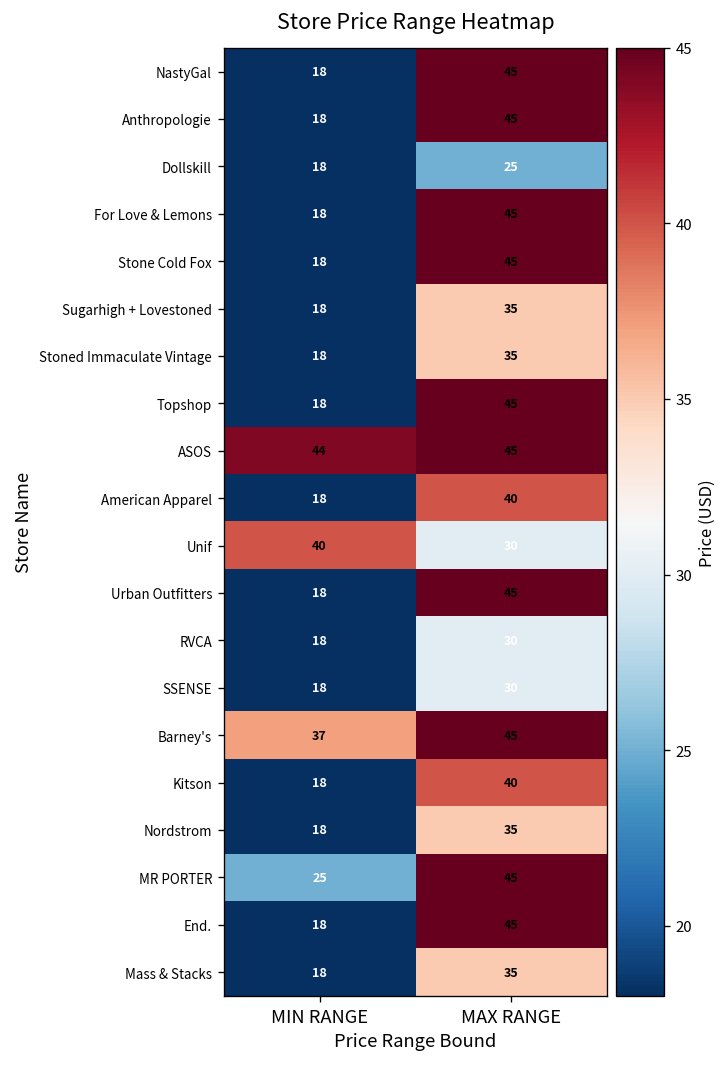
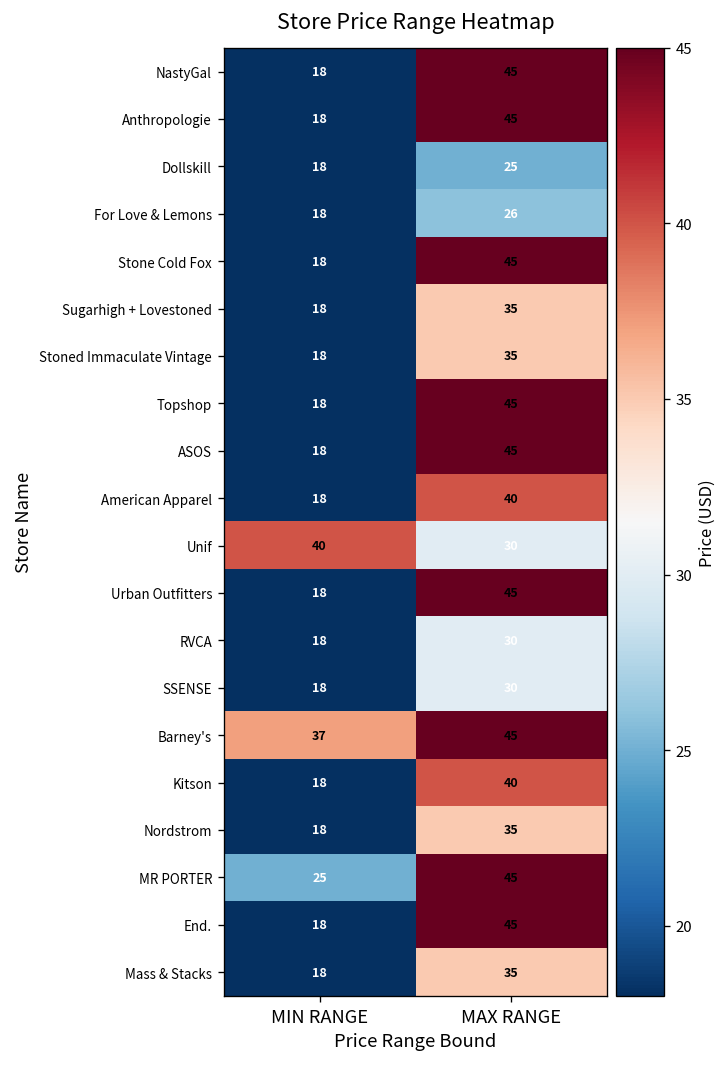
For Love & Lemons, MAX RANGE: 45 -> 26
ASOS, MIN RANGE: 44 -> 18
